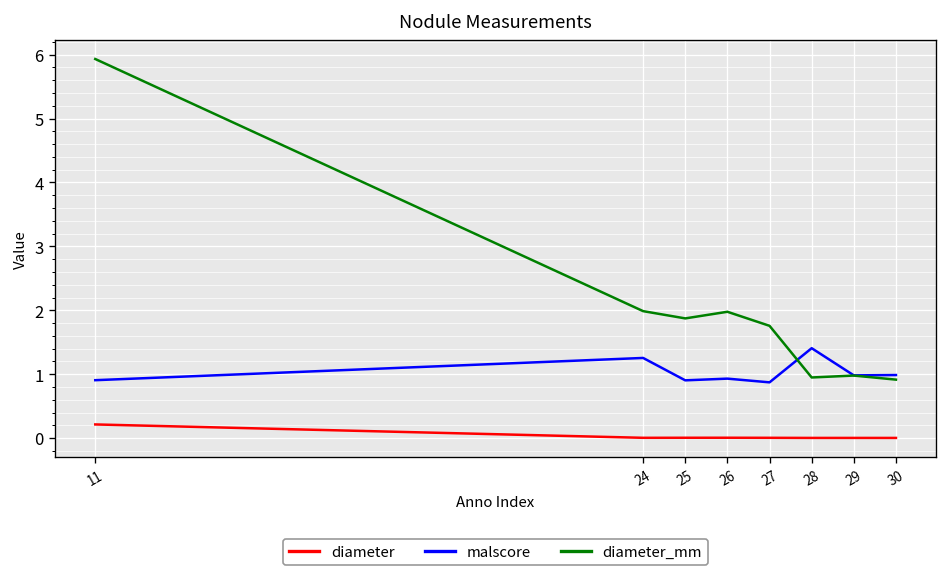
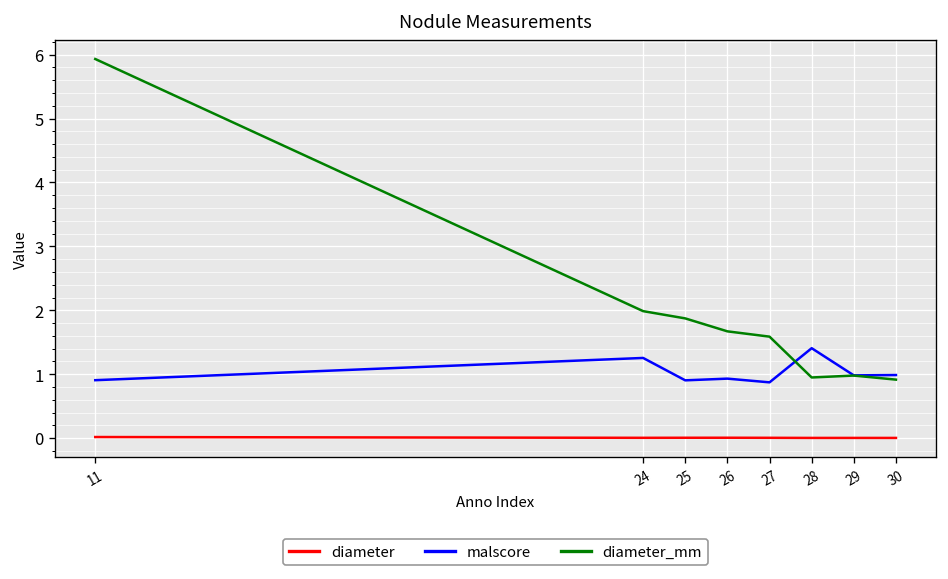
diameter, 11: 0.2 -> 0.0
diameter_mm, 26: 2.0 -> 1.7
diameter_mm, 27: 1.8 -> 1.6
